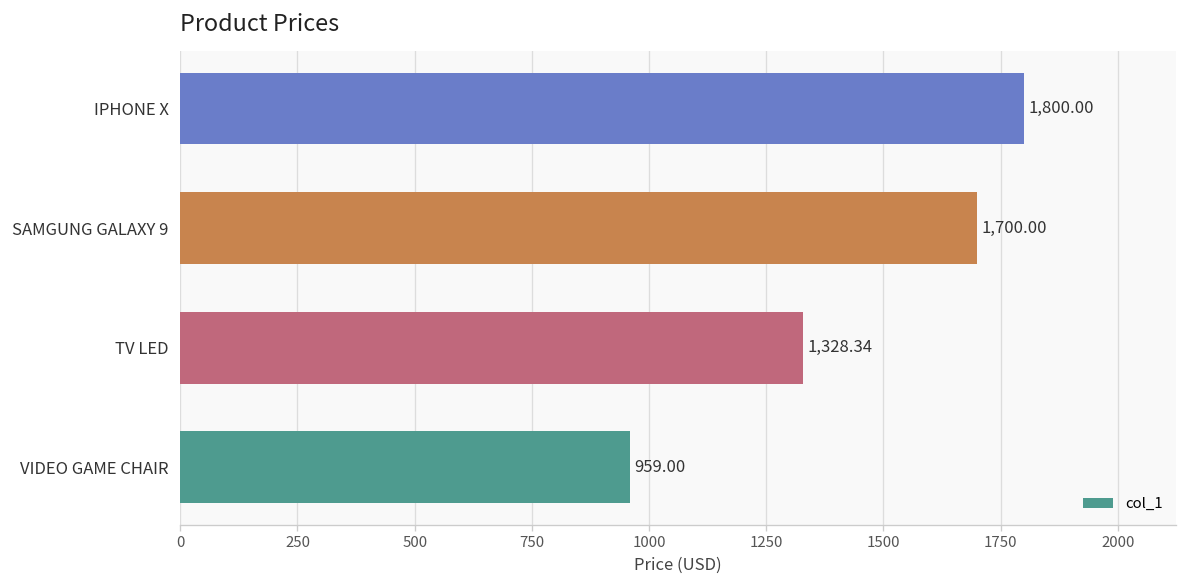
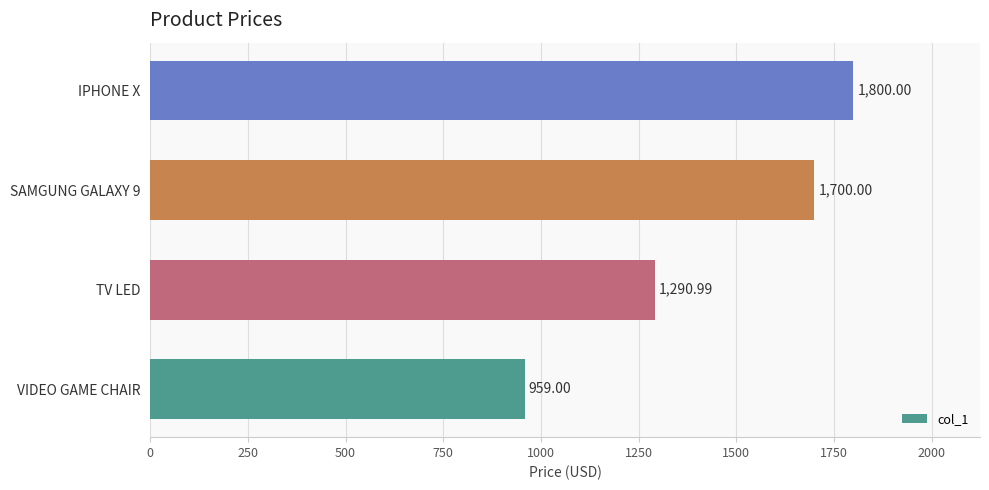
TV LED: 1,328.34 -> 1,290.99
